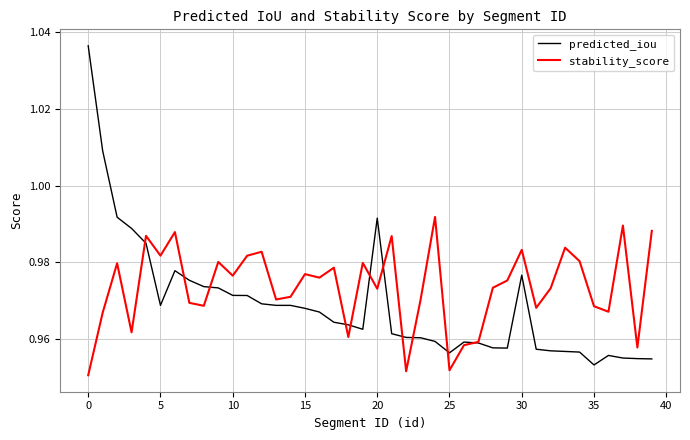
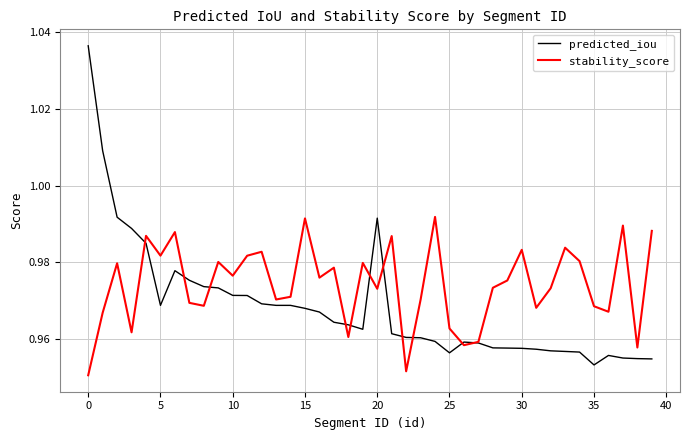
stability_score, 15: 0.977 -> 0.991
stability_score, 25: 0.952 -> 0.963
predicted_iou, 30: 0.977 -> 0.958
